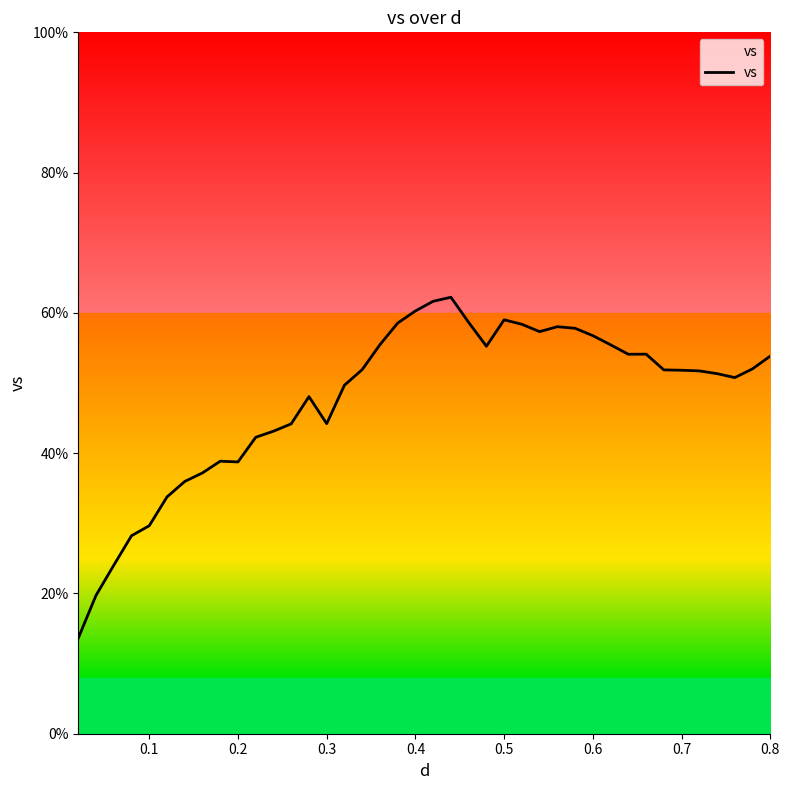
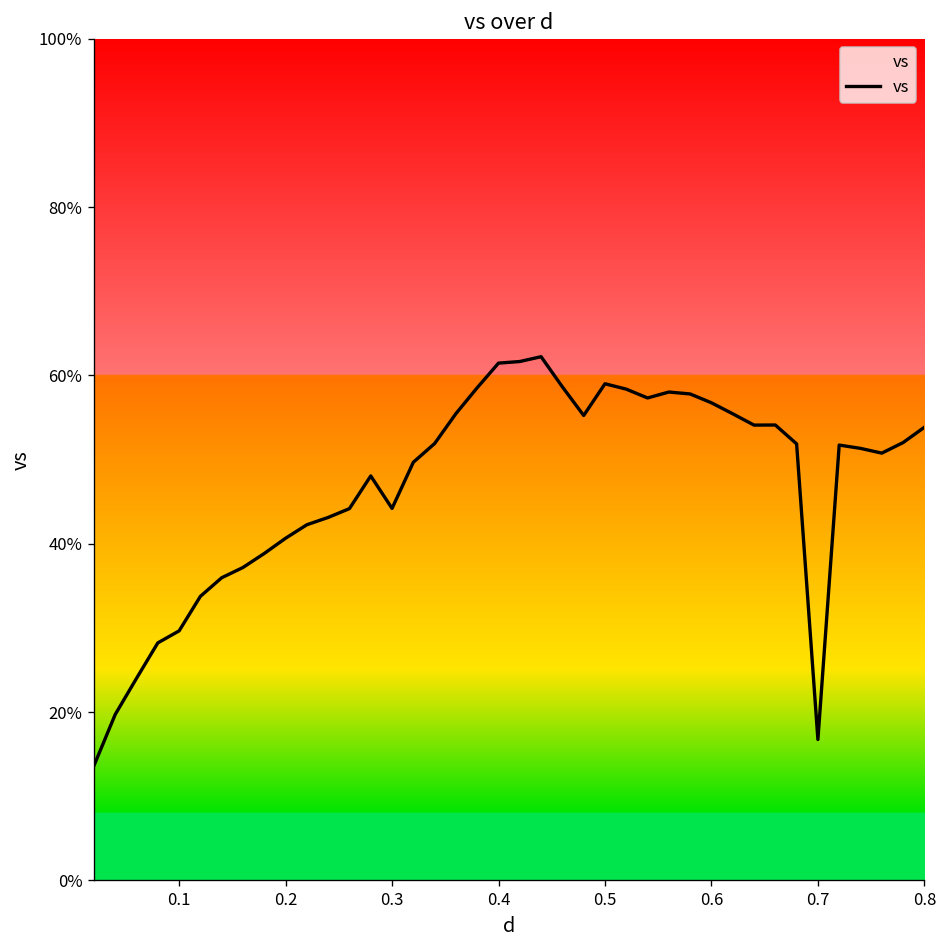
0.2: 39% -> 41%
0.4: 60% -> 61%
0.7: 52% -> 17%
